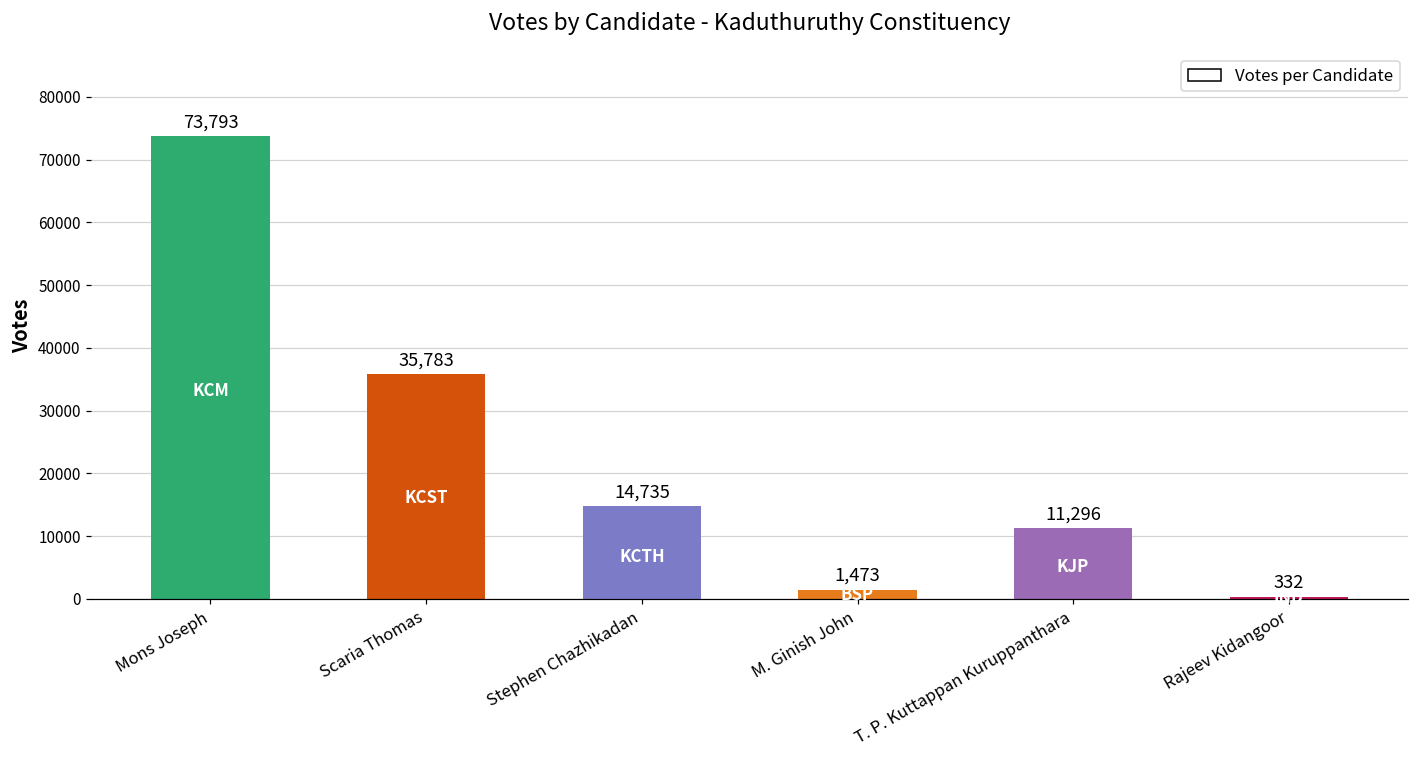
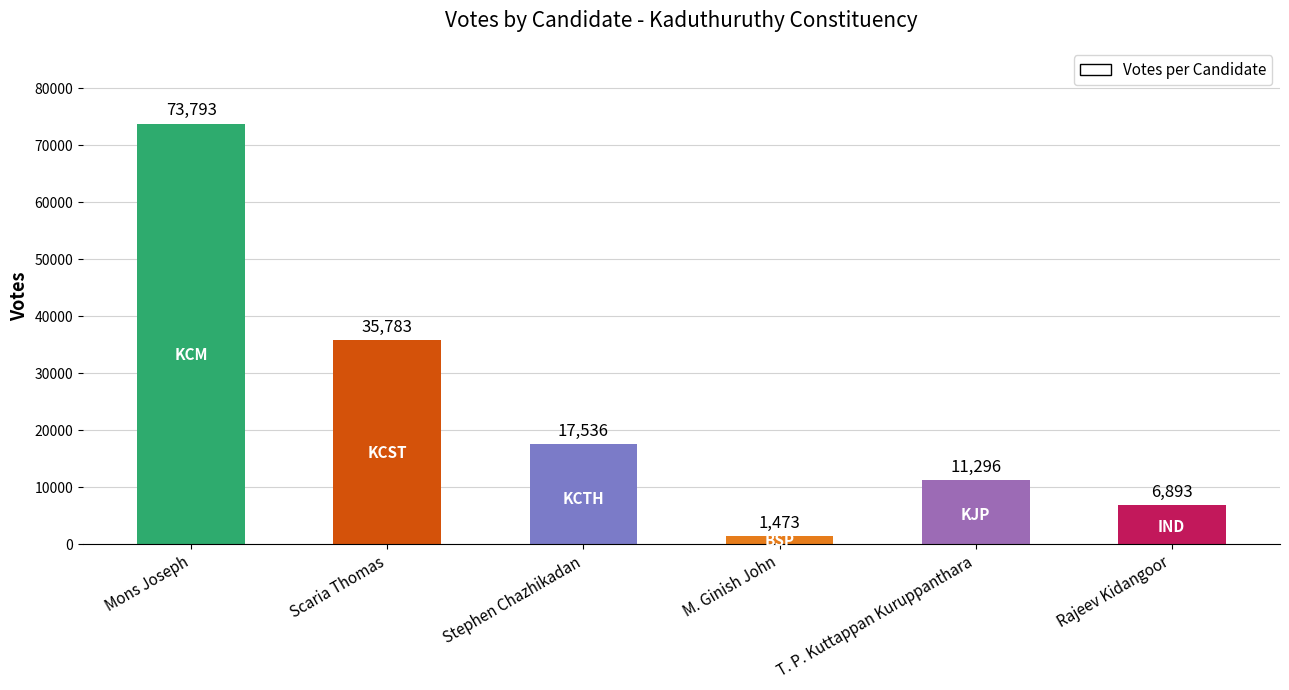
Stephen Chazhikadan: 14,735 -> 17,536
Rajeev Kidangoor: 332 -> 6,893
